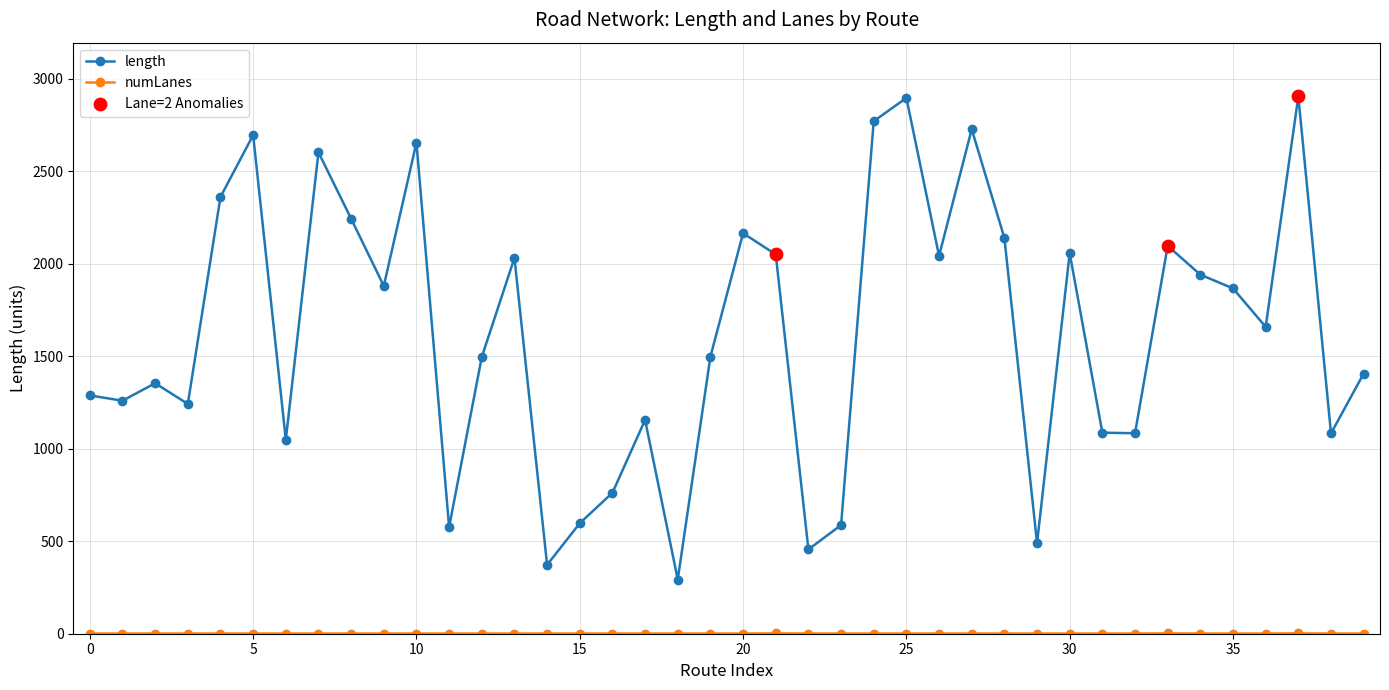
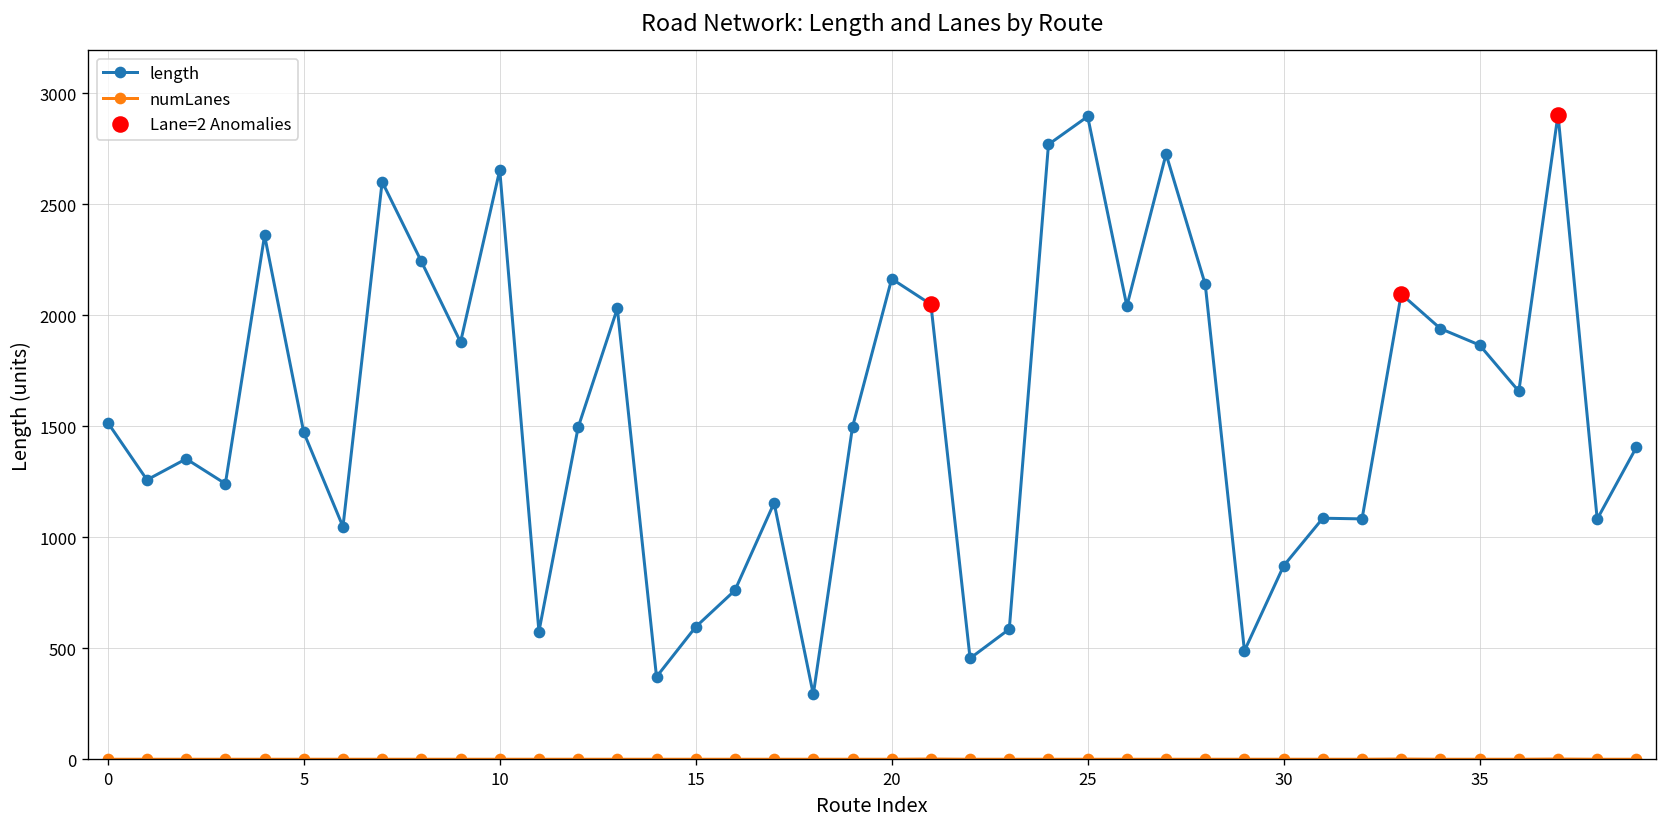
length, 0: 1290 -> 1520
length, 5: 2700 -> 1470
length, 30: 2060 -> 870
